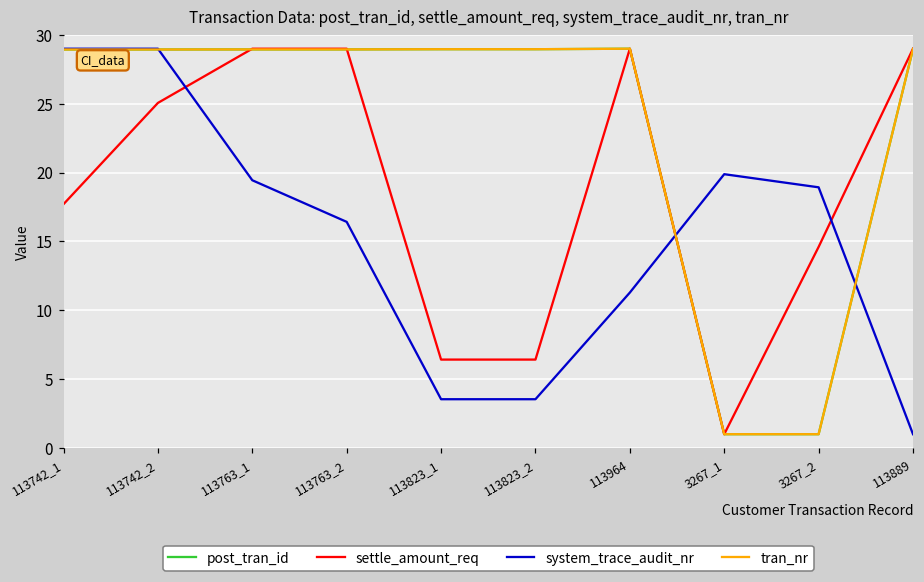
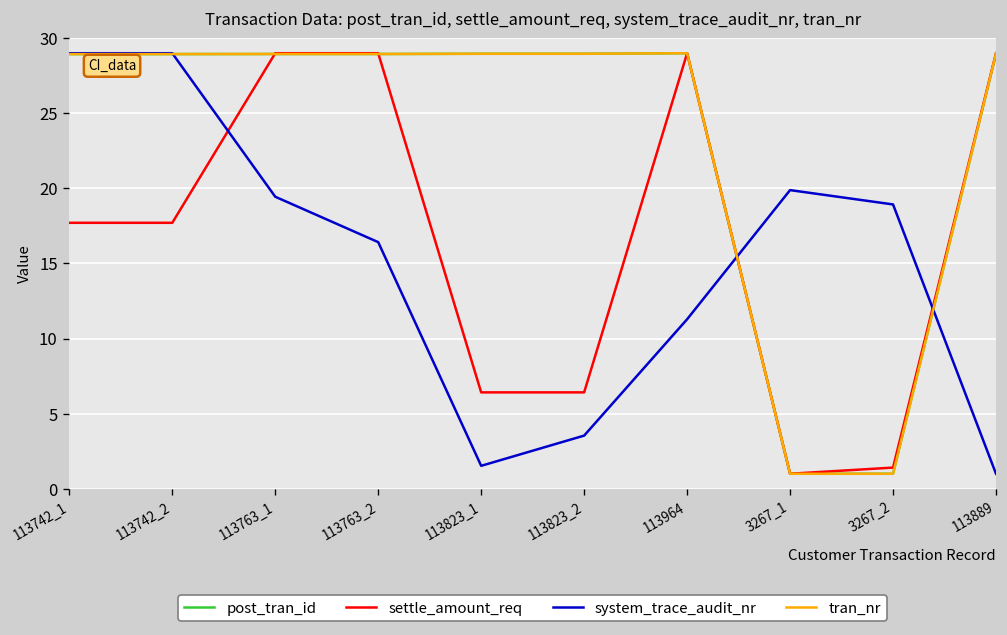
settle_amount_req, 113742_2: 25.1 -> 17.7
system_trace_audit_nr, 113823_1: 3.5 -> 1.5
settle_amount_req, 3267_2: 14.6 -> 1.4
